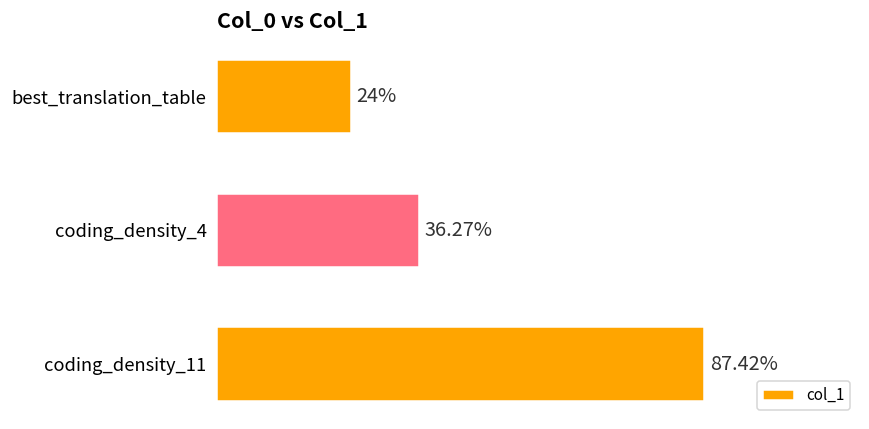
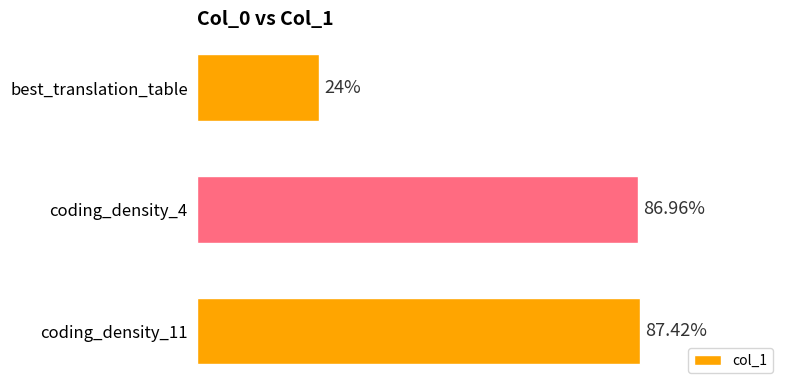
coding_density_4: 36.27% -> 86.96%
